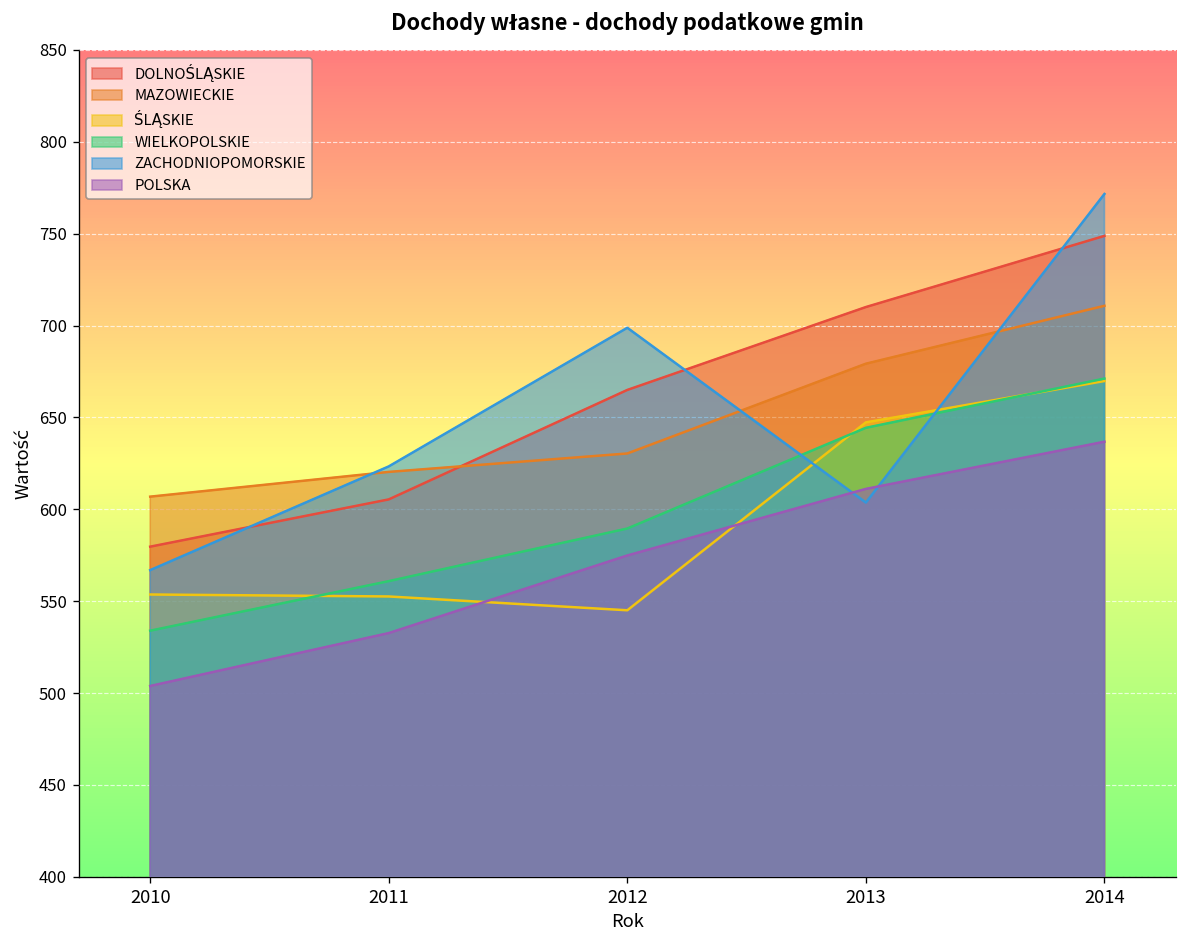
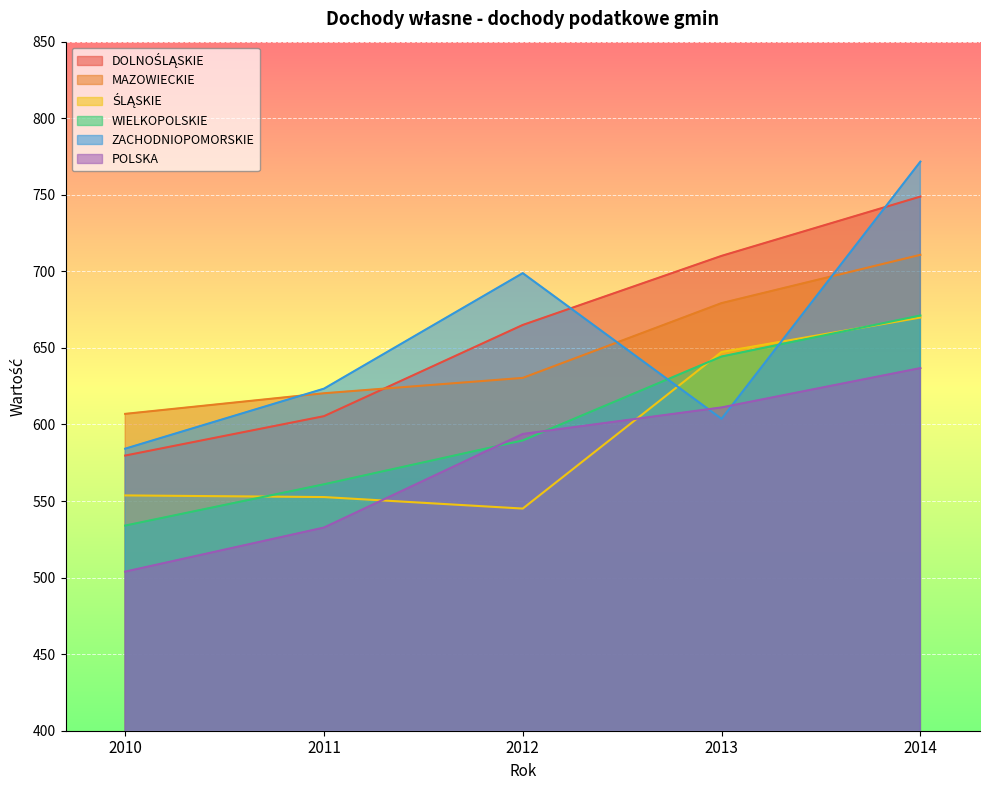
ZACHODNIOPOMORSKIE, 2010: 567 -> 584
POLSKA, 2012: 575 -> 594
